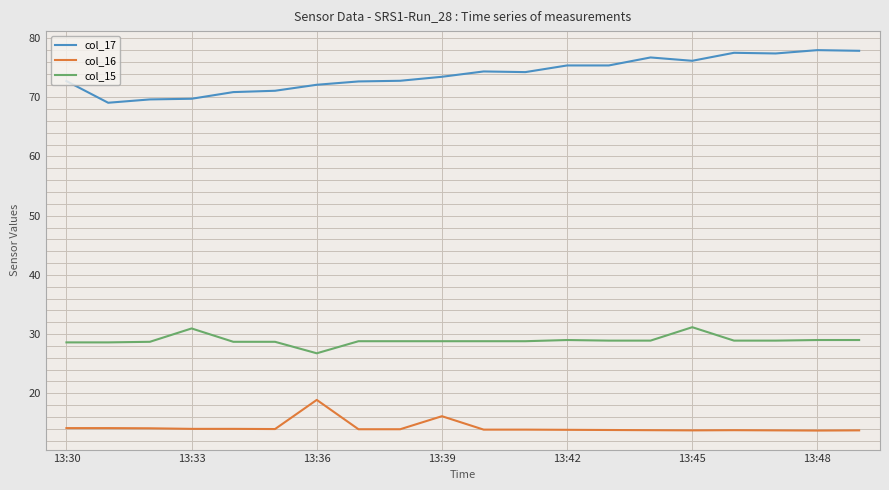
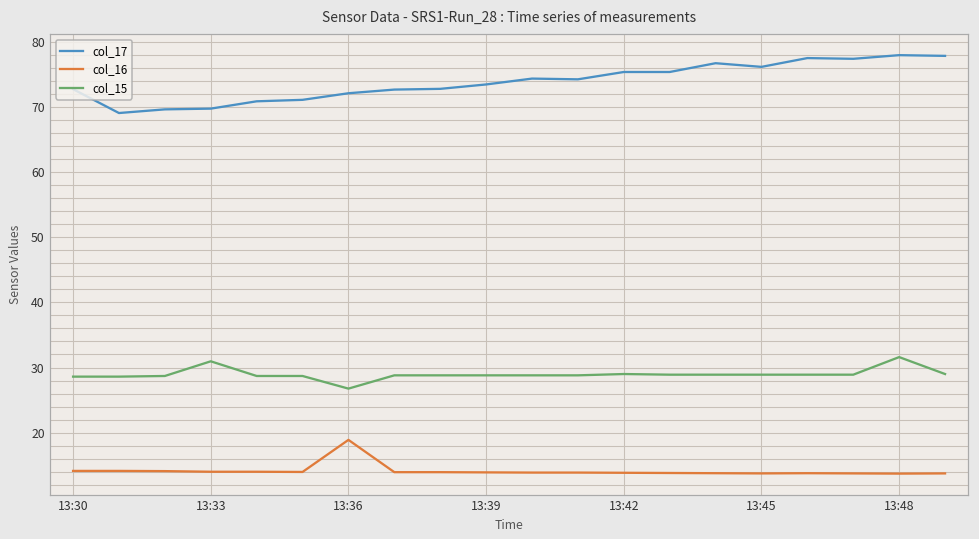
col_16, 13:39: 16 -> 14
col_15, 13:45: 31 -> 29
col_15, 13:48: 29 -> 32
